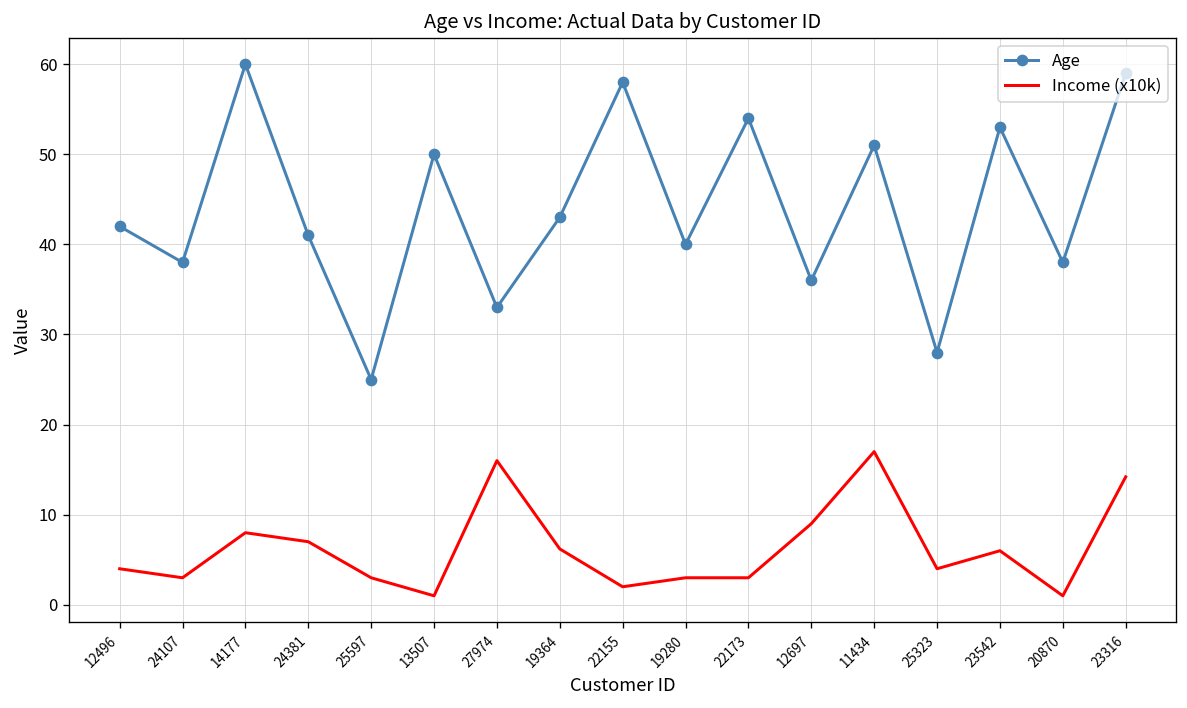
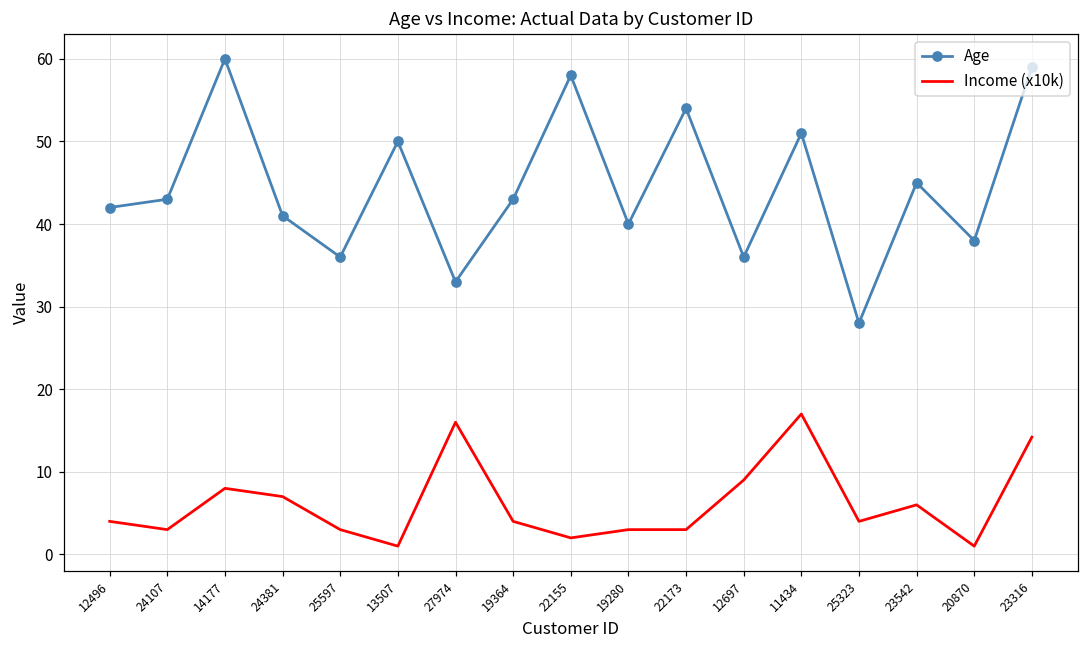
Age, 24107: 38 -> 43
Age, 25597: 25 -> 36
Income (x10k), 19364: 6 -> 4
Age, 23542: 53 -> 45
